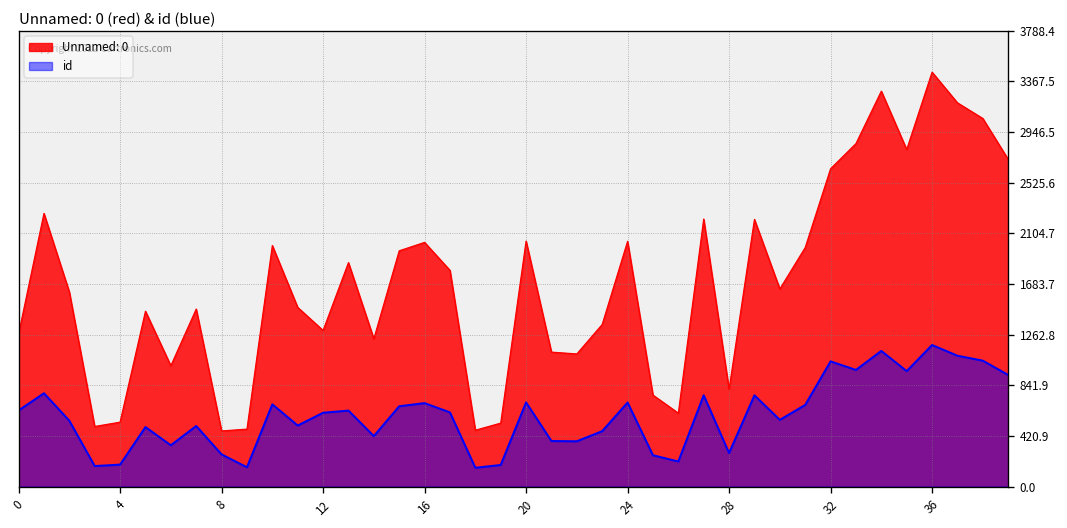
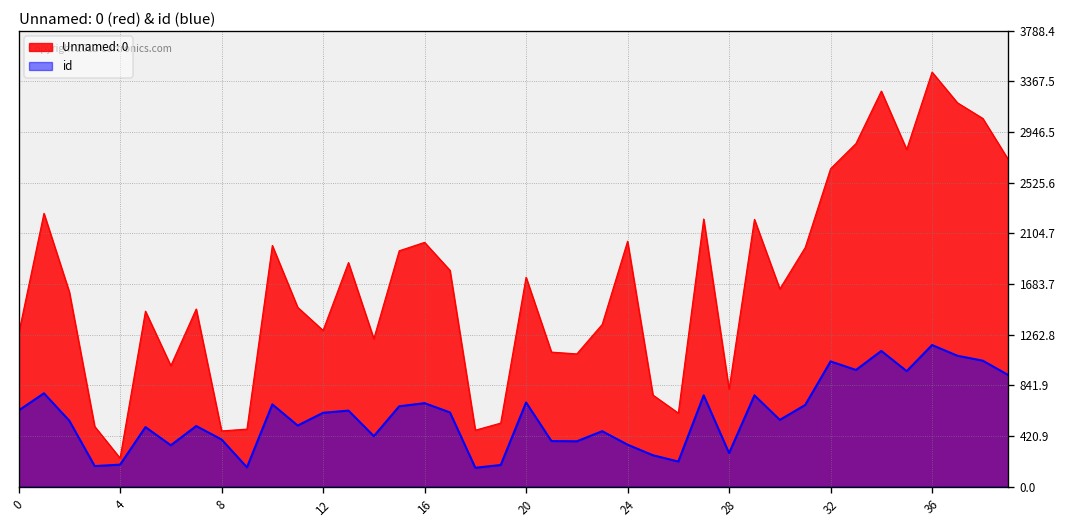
Unnamed: 0, 4: 540 -> 240
id, 8: 270 -> 390
Unnamed: 0, 20: 2040 -> 1740
id, 24: 700 -> 350
